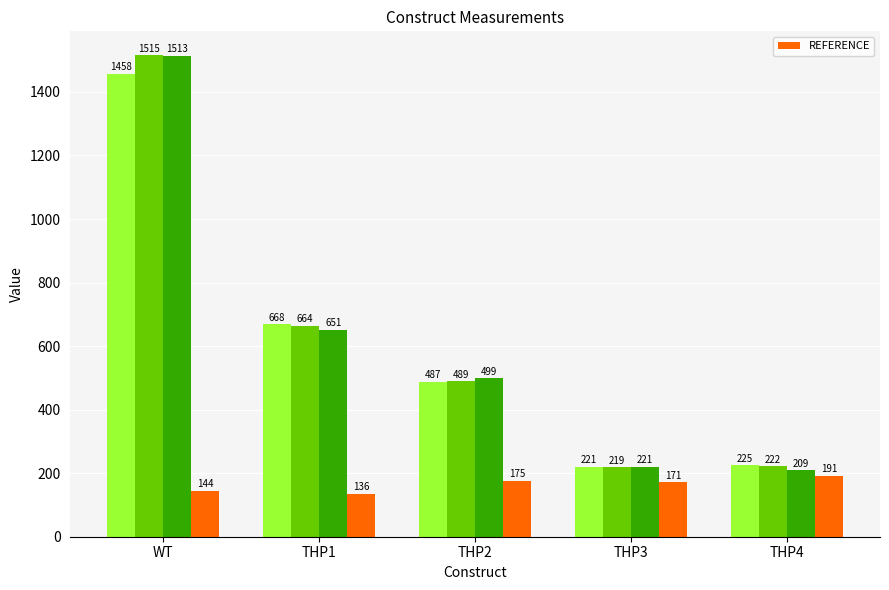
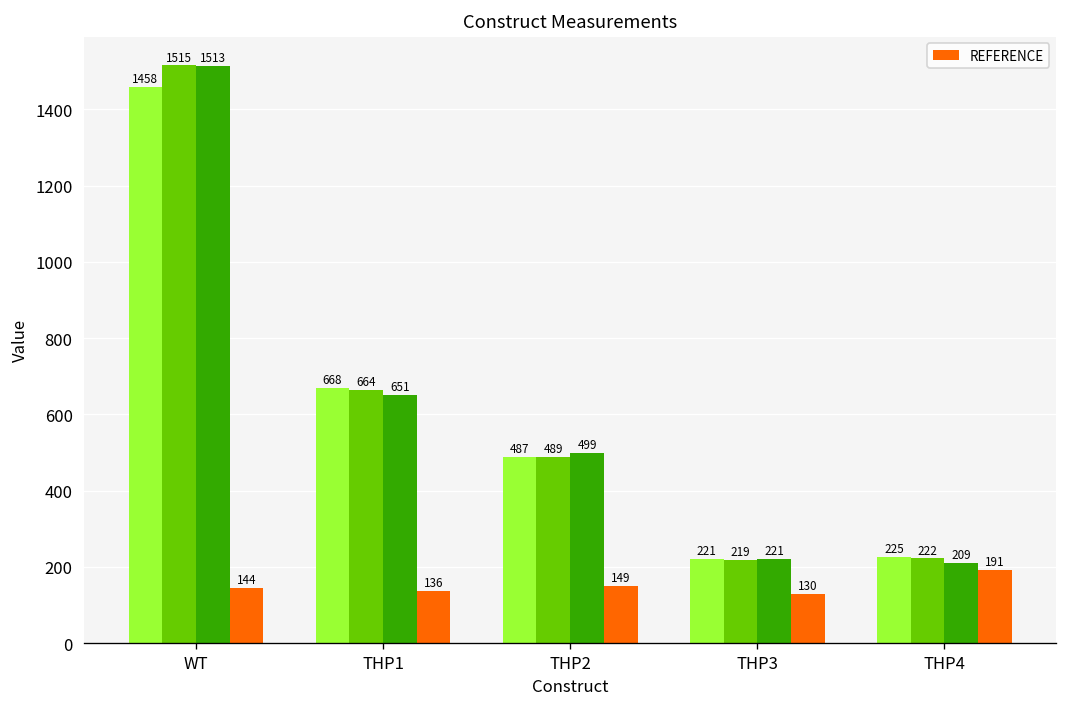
REFERENCE, THP2: 175 -> 149
REFERENCE, THP3: 171 -> 130
